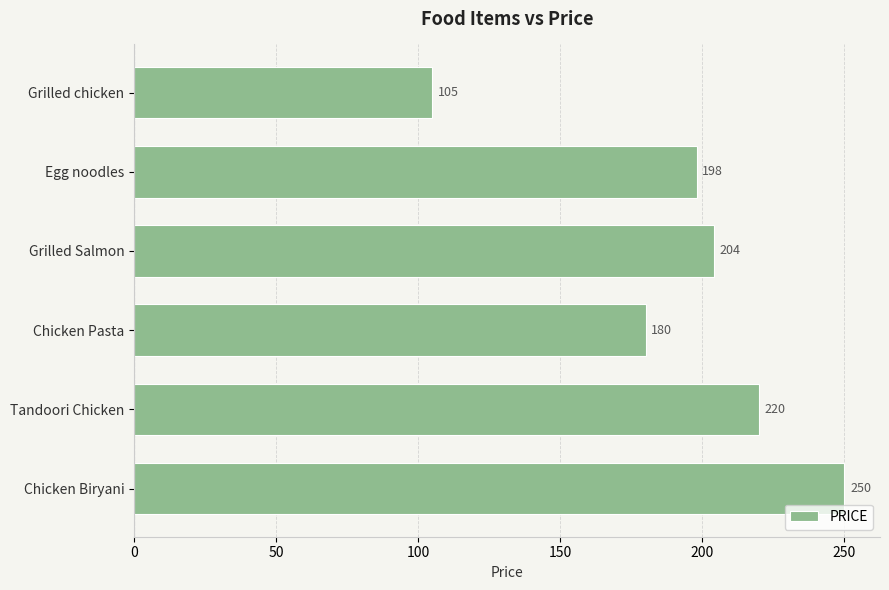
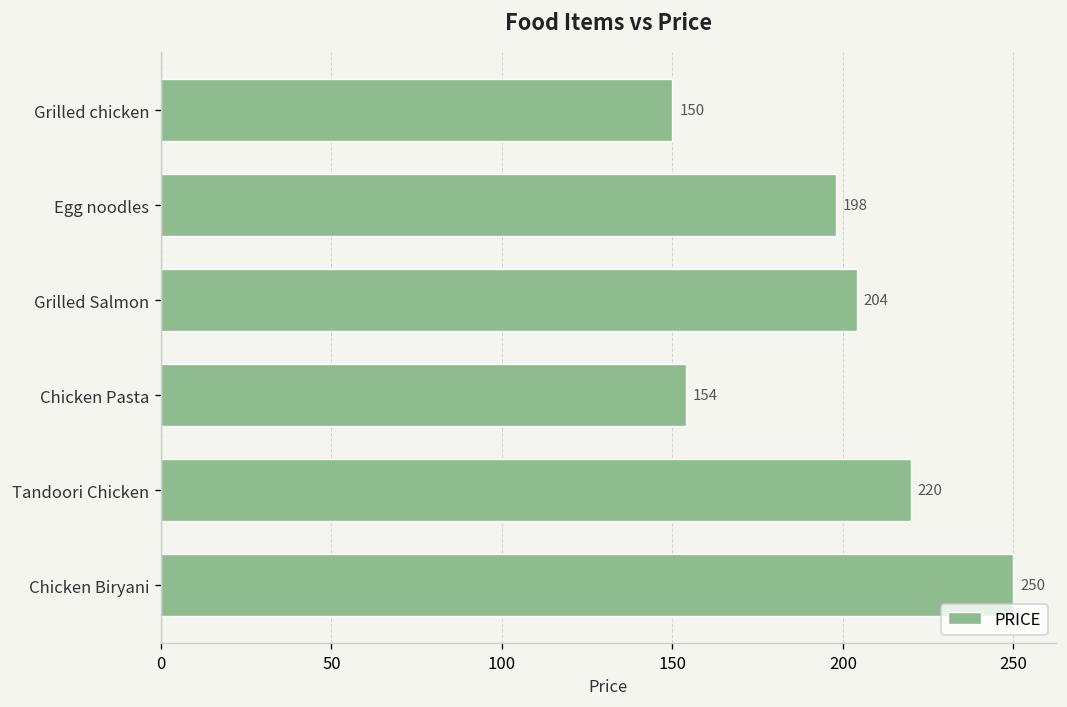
Grilled chicken: 105 -> 150
Chicken Pasta: 180 -> 154
